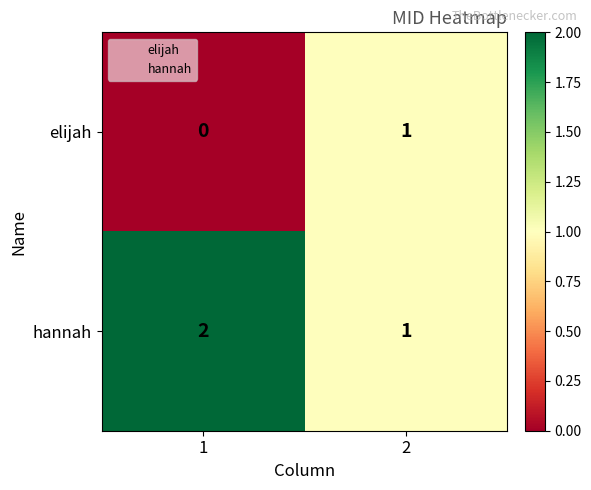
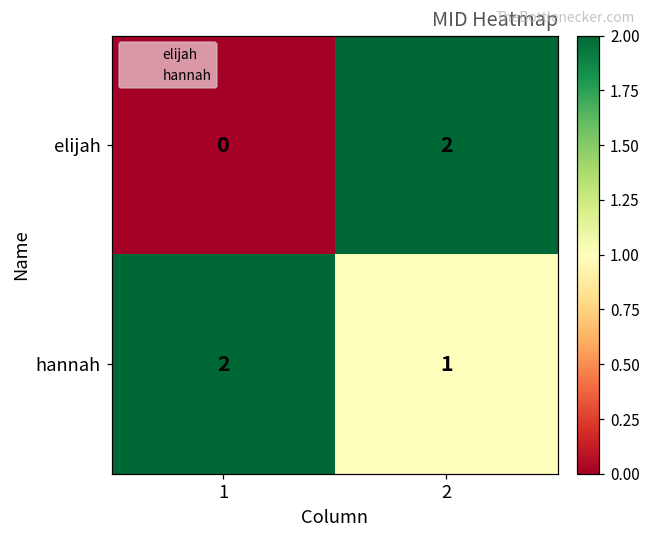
elijah, 2: 1 -> 2
